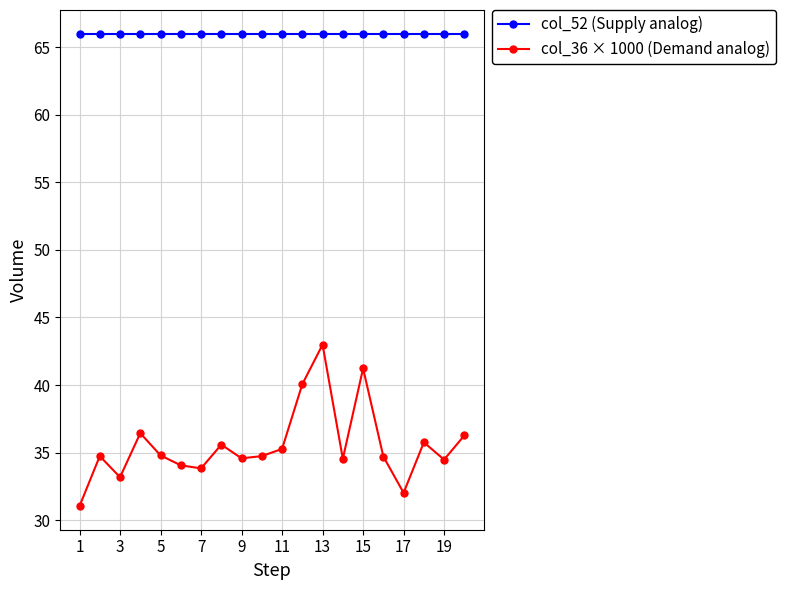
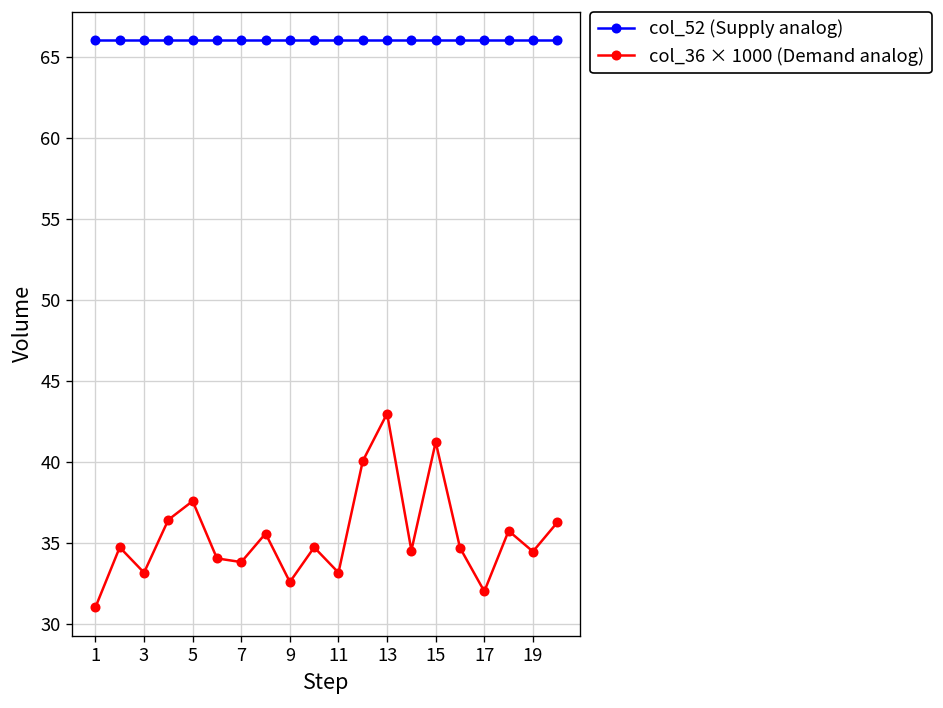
col_36 × 1000 (Demand analog), 5: 34.8 -> 37.6
col_36 × 1000 (Demand analog), 9: 34.6 -> 32.6
col_36 × 1000 (Demand analog), 11: 35.3 -> 33.2
